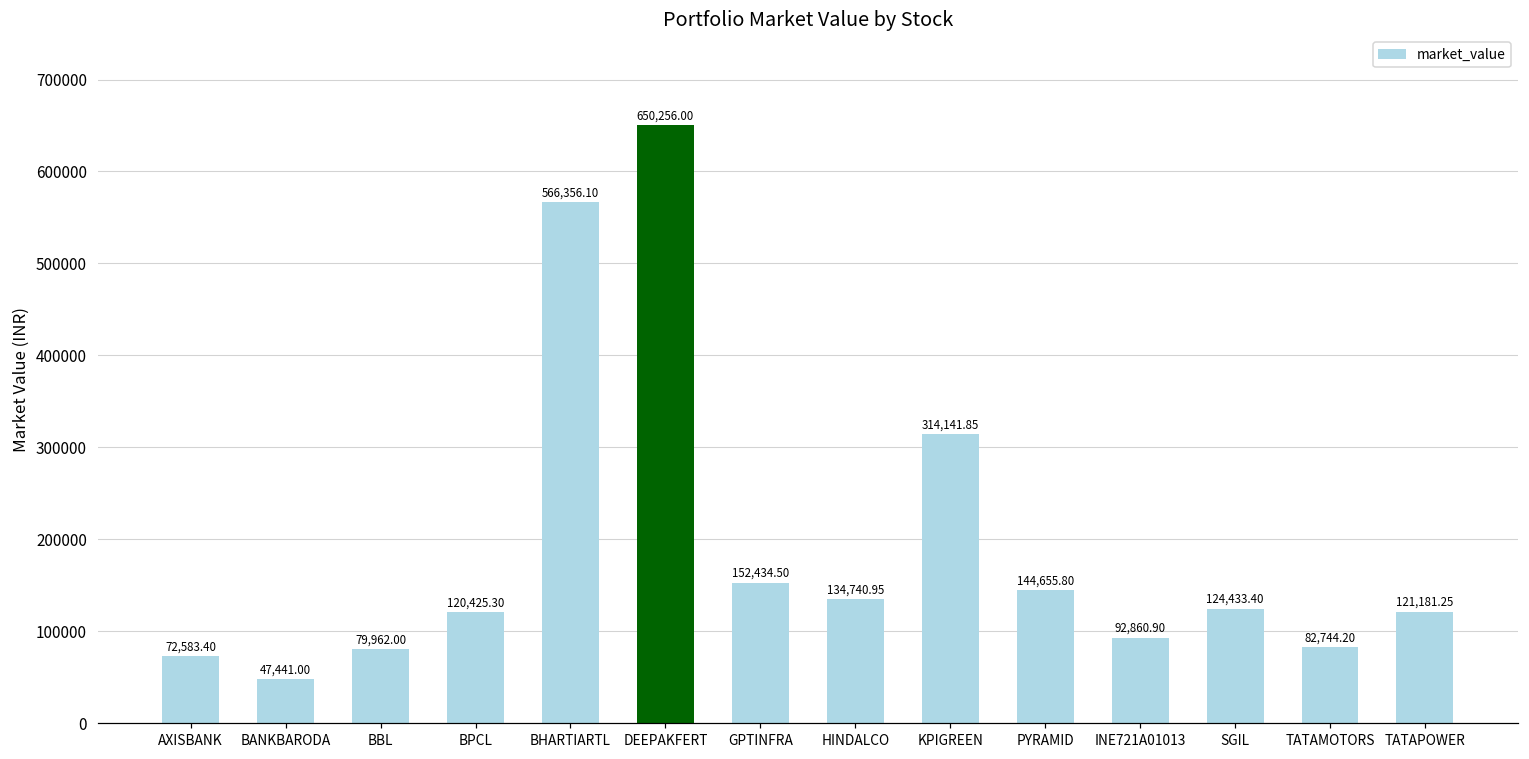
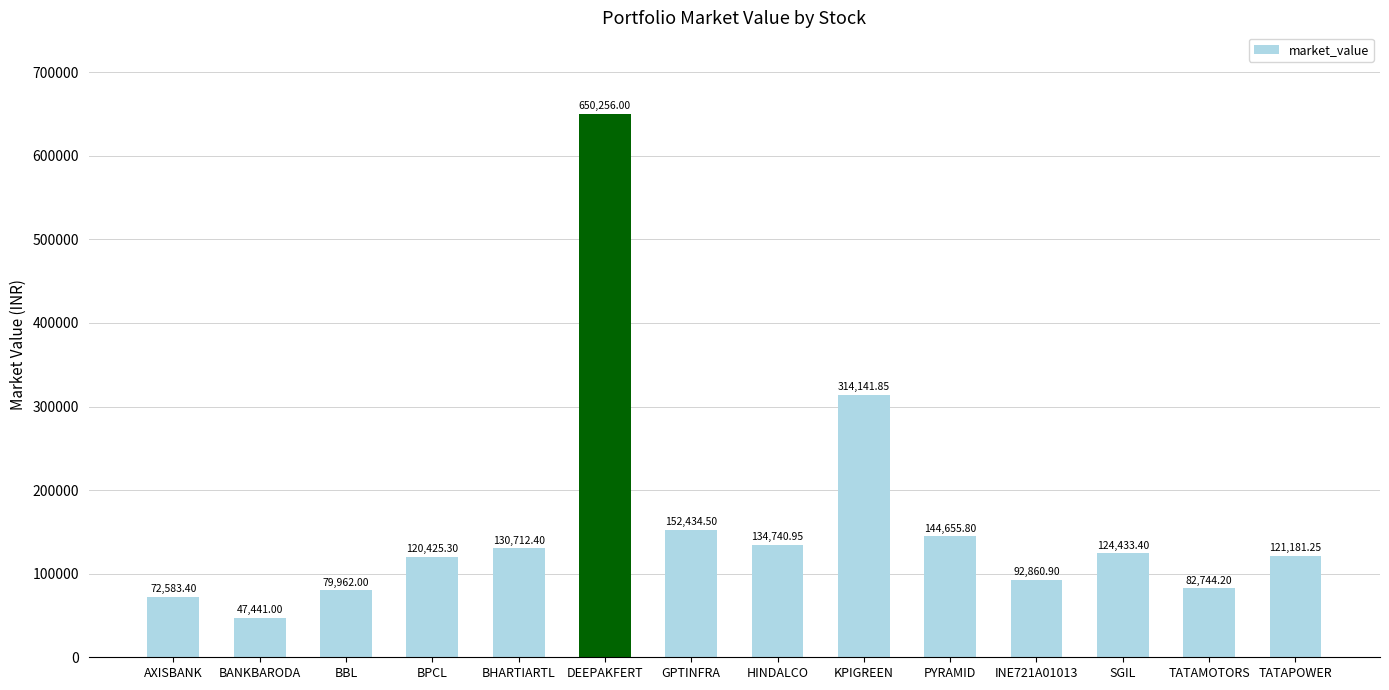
BHARTIARTL: 566,356.10 -> 130,712.40
